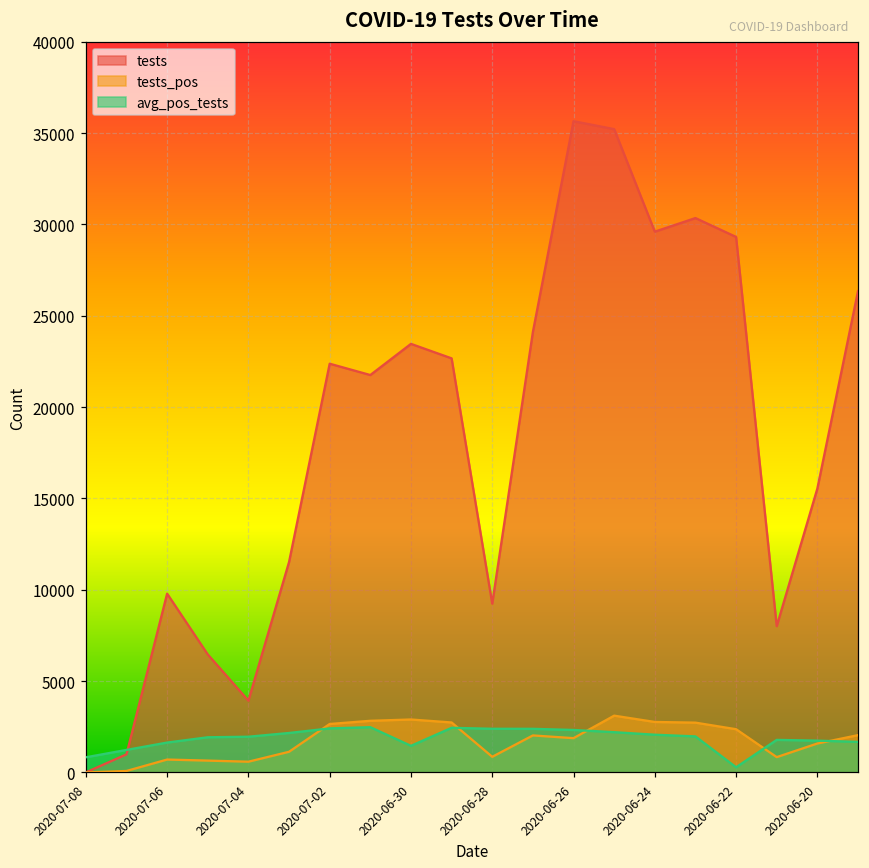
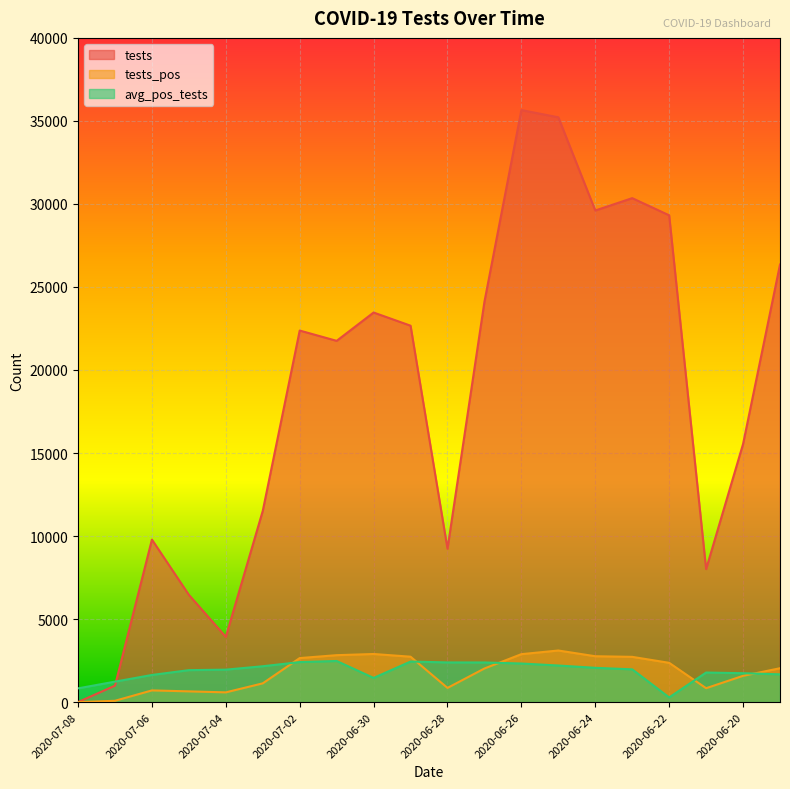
tests_pos, 2020-06-26: 1900 -> 2900
